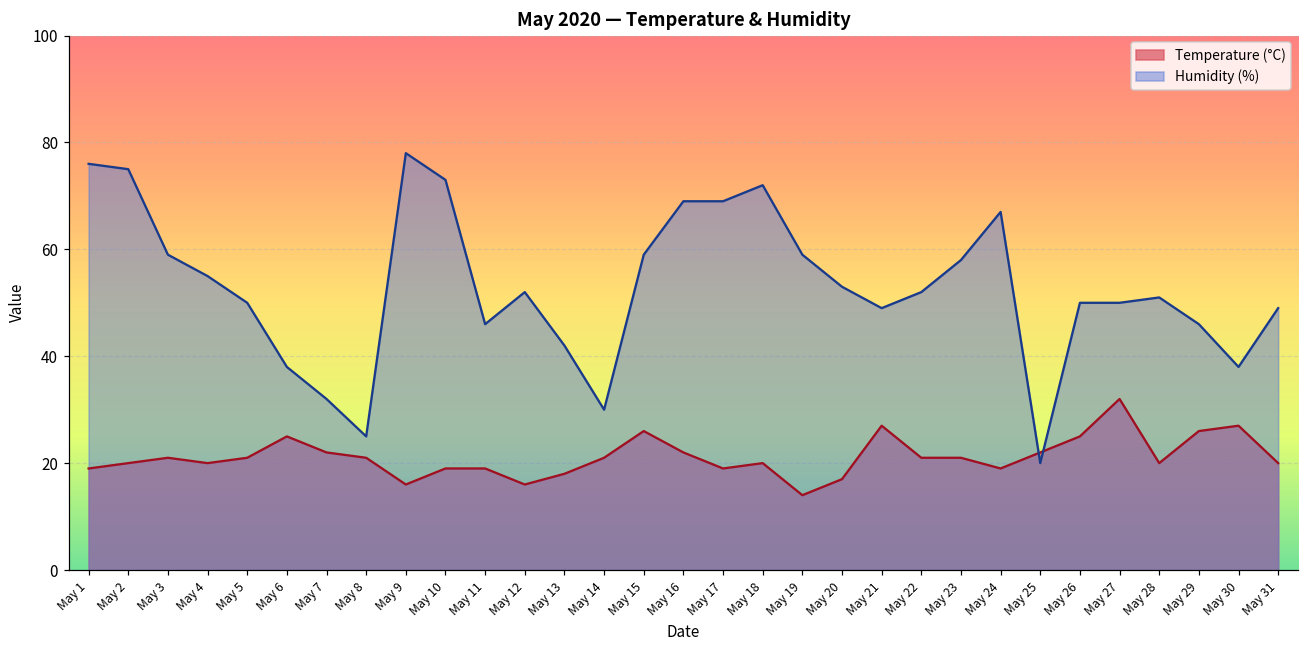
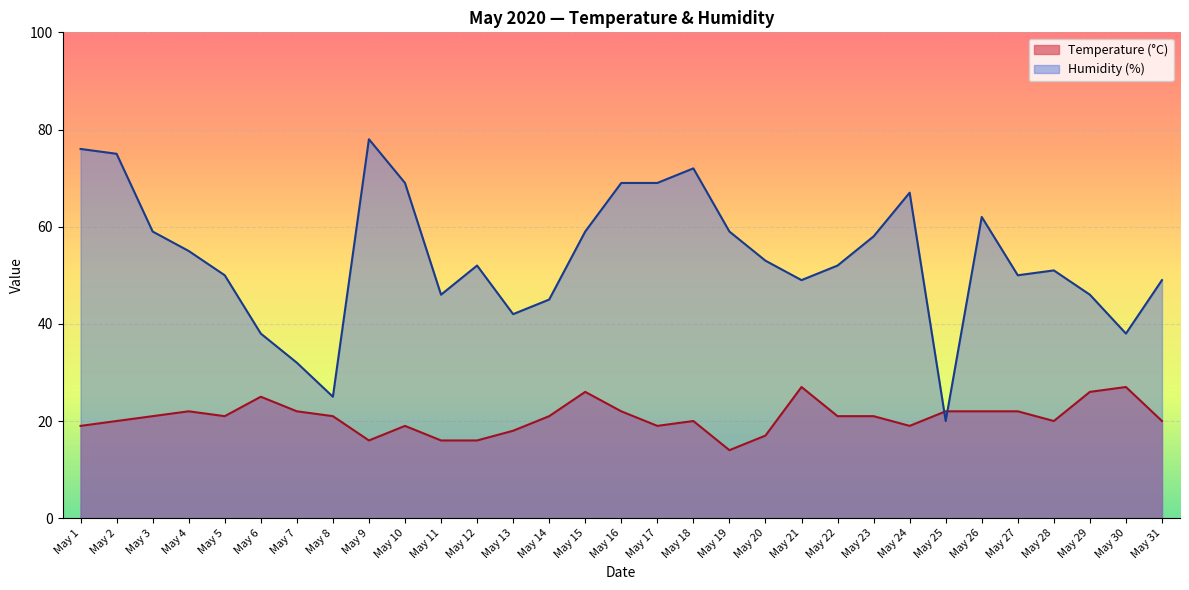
Temperature (°C), May 4: 20 -> 22
Humidity (%), May 10: 73 -> 69
Temperature (°C), May 11: 19 -> 16
Humidity (%), May 14: 30 -> 45
Temperature (°C), May 26: 25 -> 22
Humidity (%), May 26: 50 -> 62
Temperature (°C), May 27: 32 -> 22
